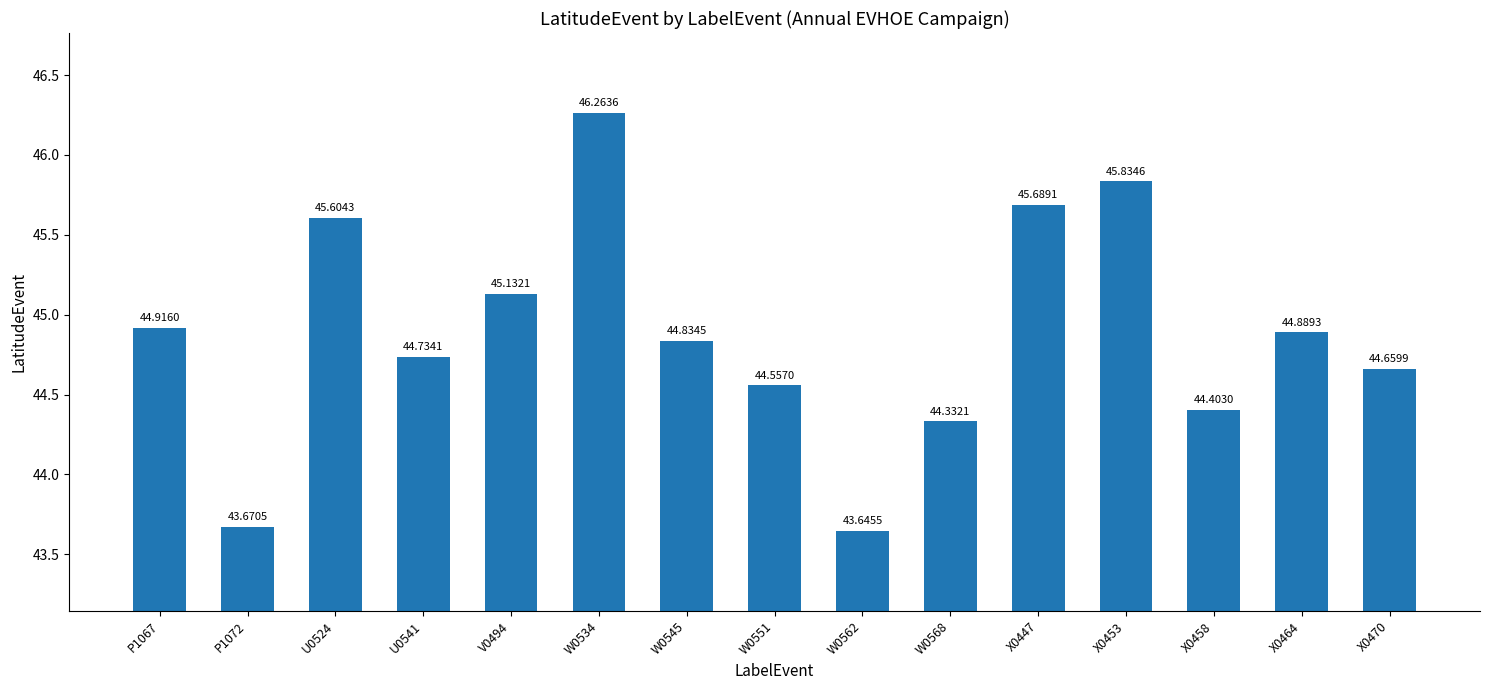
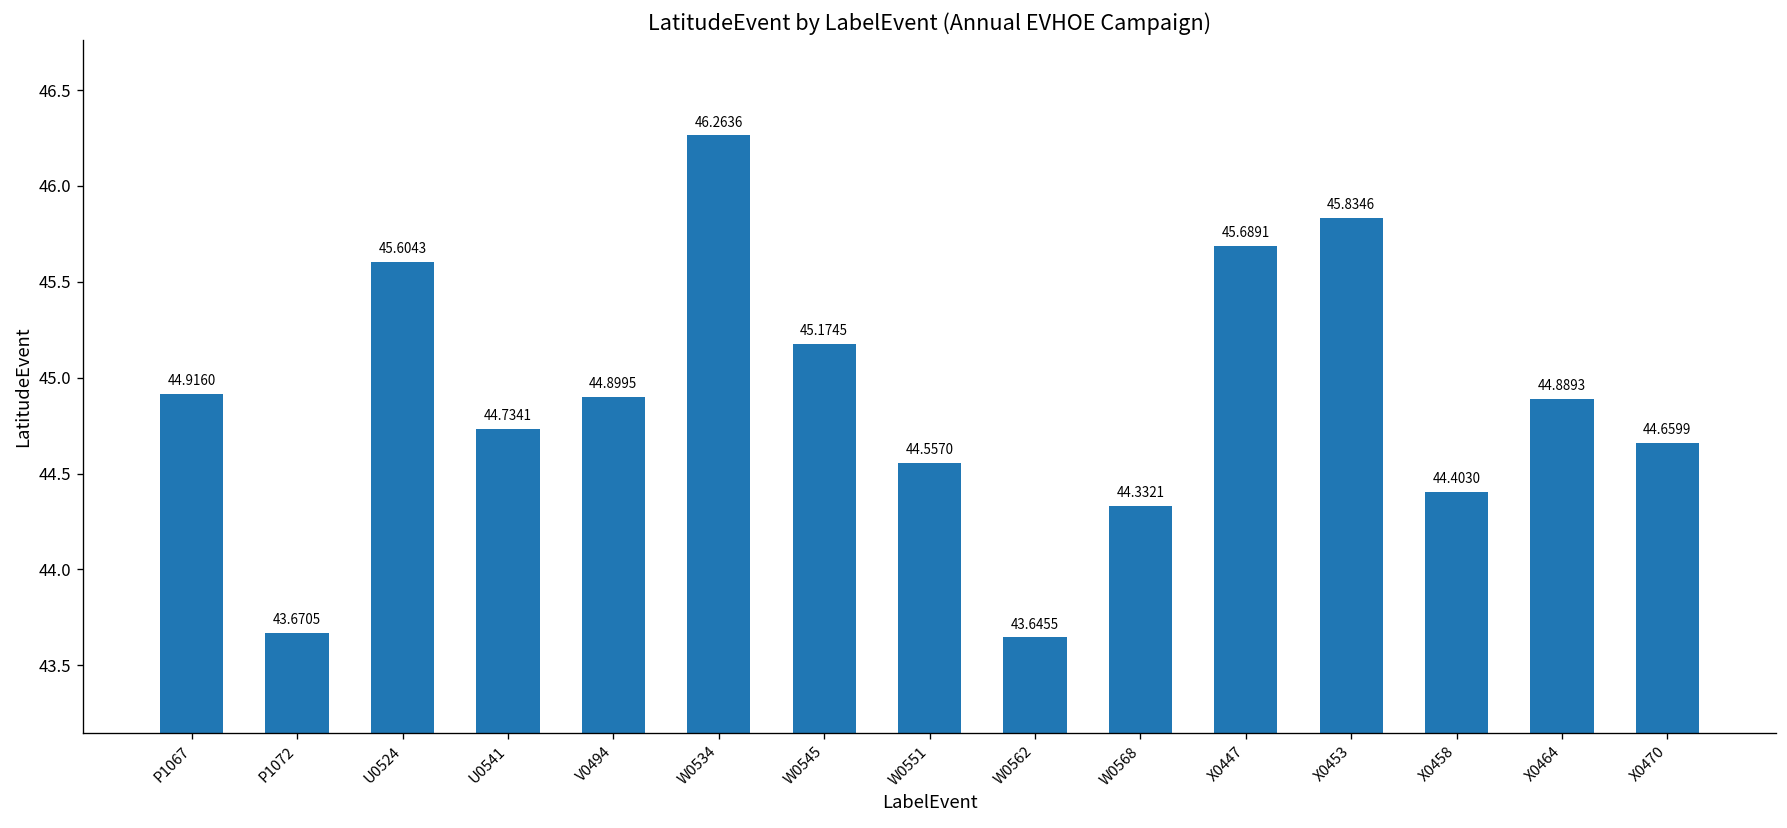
V0494: 45.1321 -> 44.8995
W0545: 44.8345 -> 45.1745
